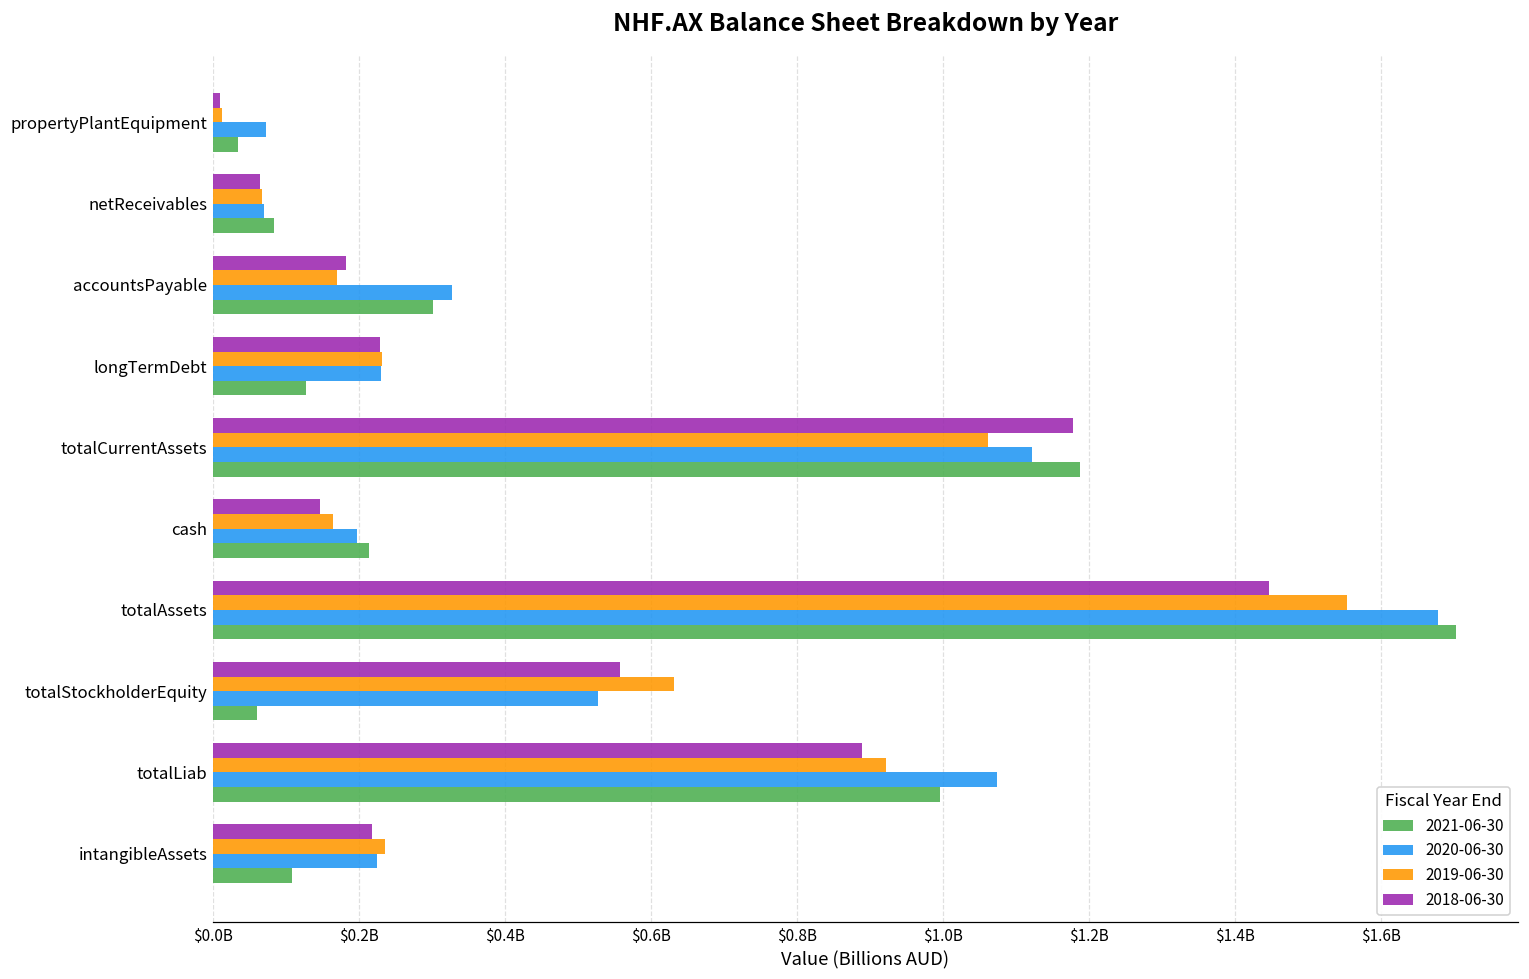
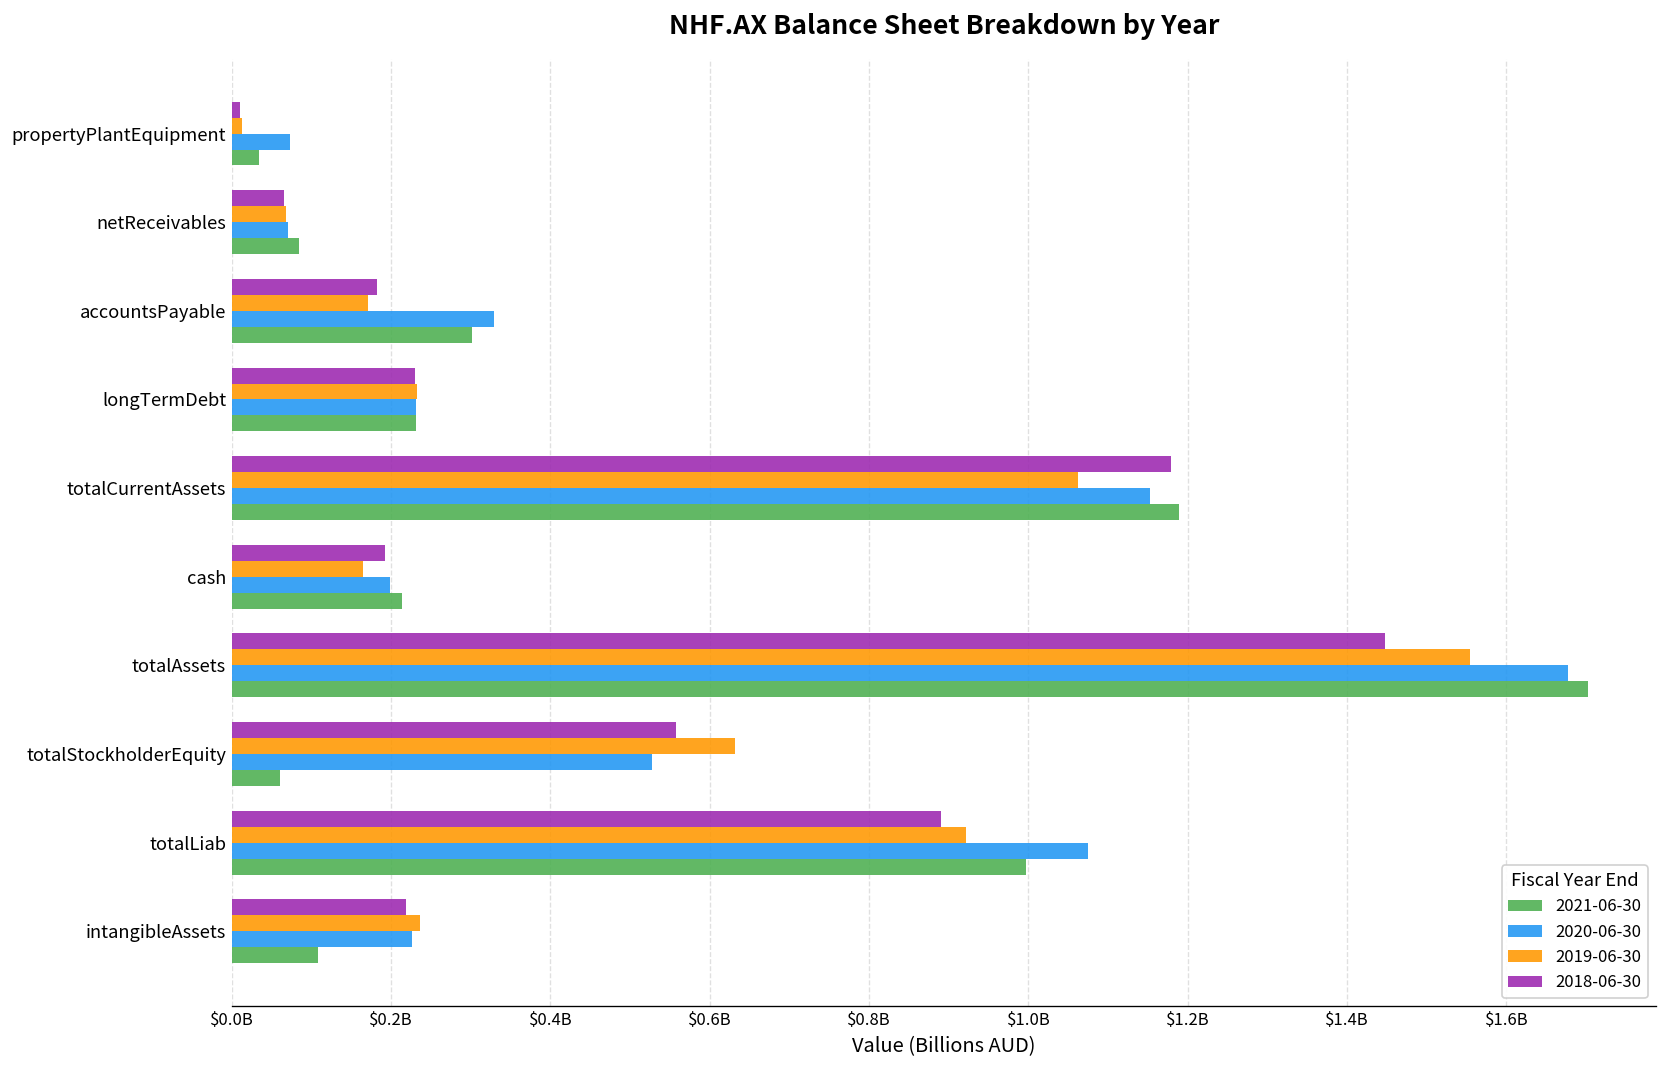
2021-06-30, longTermDebt: $130000000 -> $230000000
2020-06-30, totalCurrentAssets: $1120000000 -> $1150000000
2018-06-30, cash: $150000000 -> $190000000
